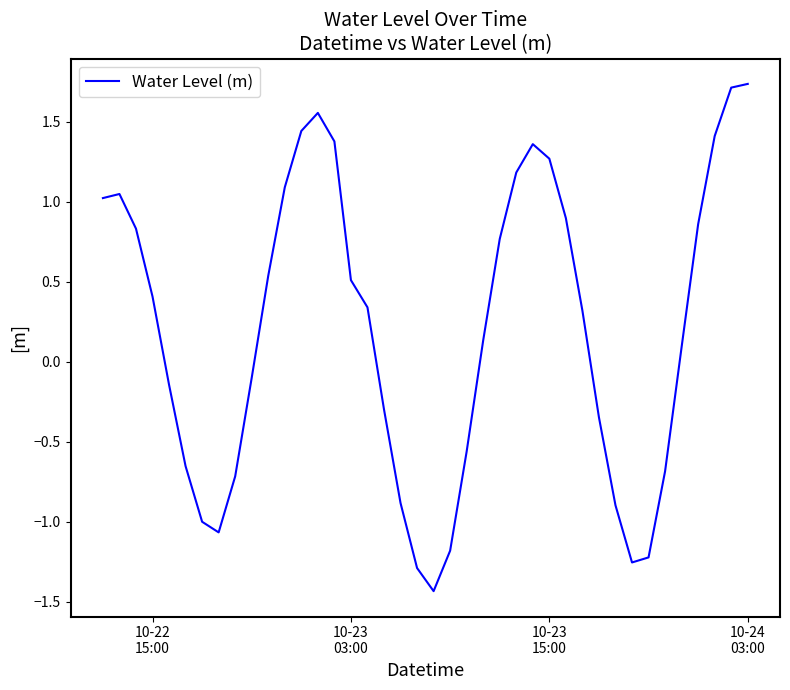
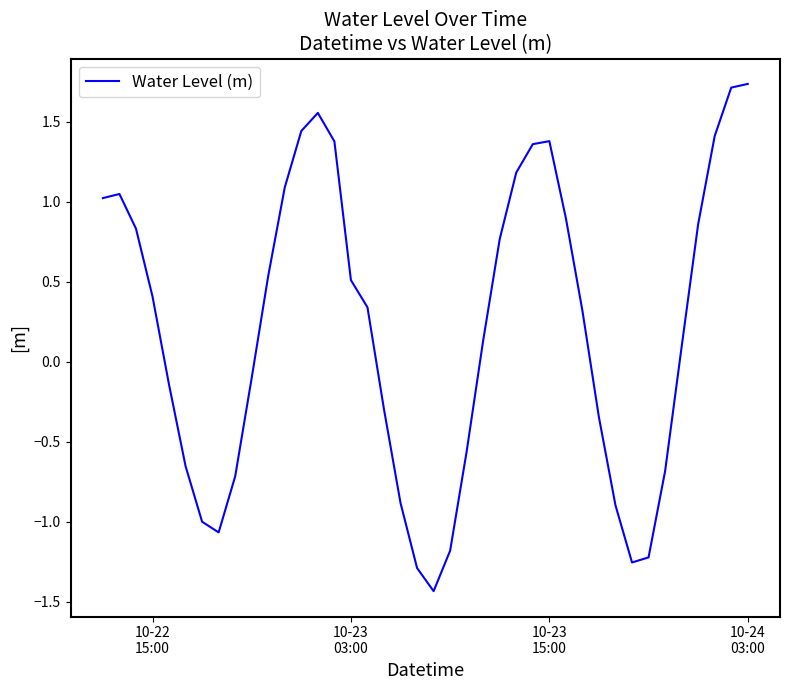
10-23 15:00: 1.27 -> 1.38
